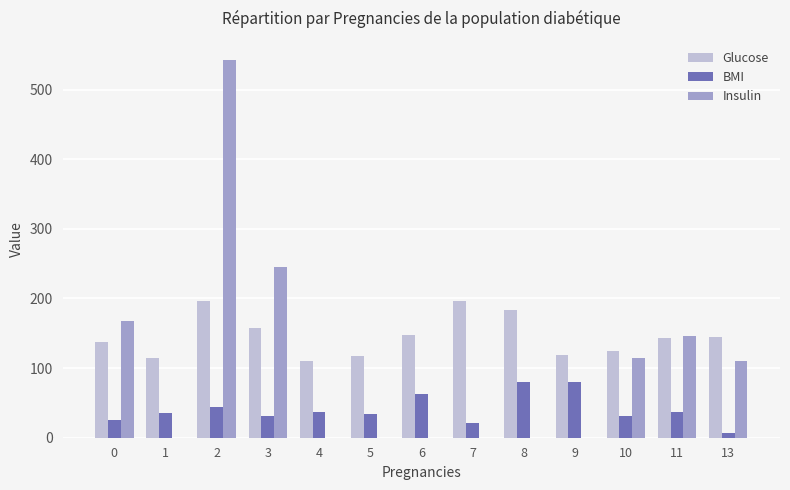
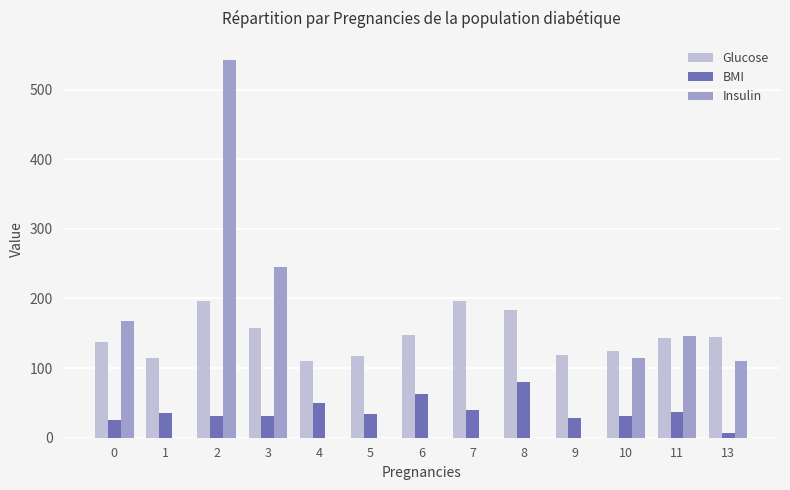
BMI, 2: 40 -> 30
BMI, 4: 40 -> 50
BMI, 7: 20 -> 40
BMI, 9: 80 -> 30
